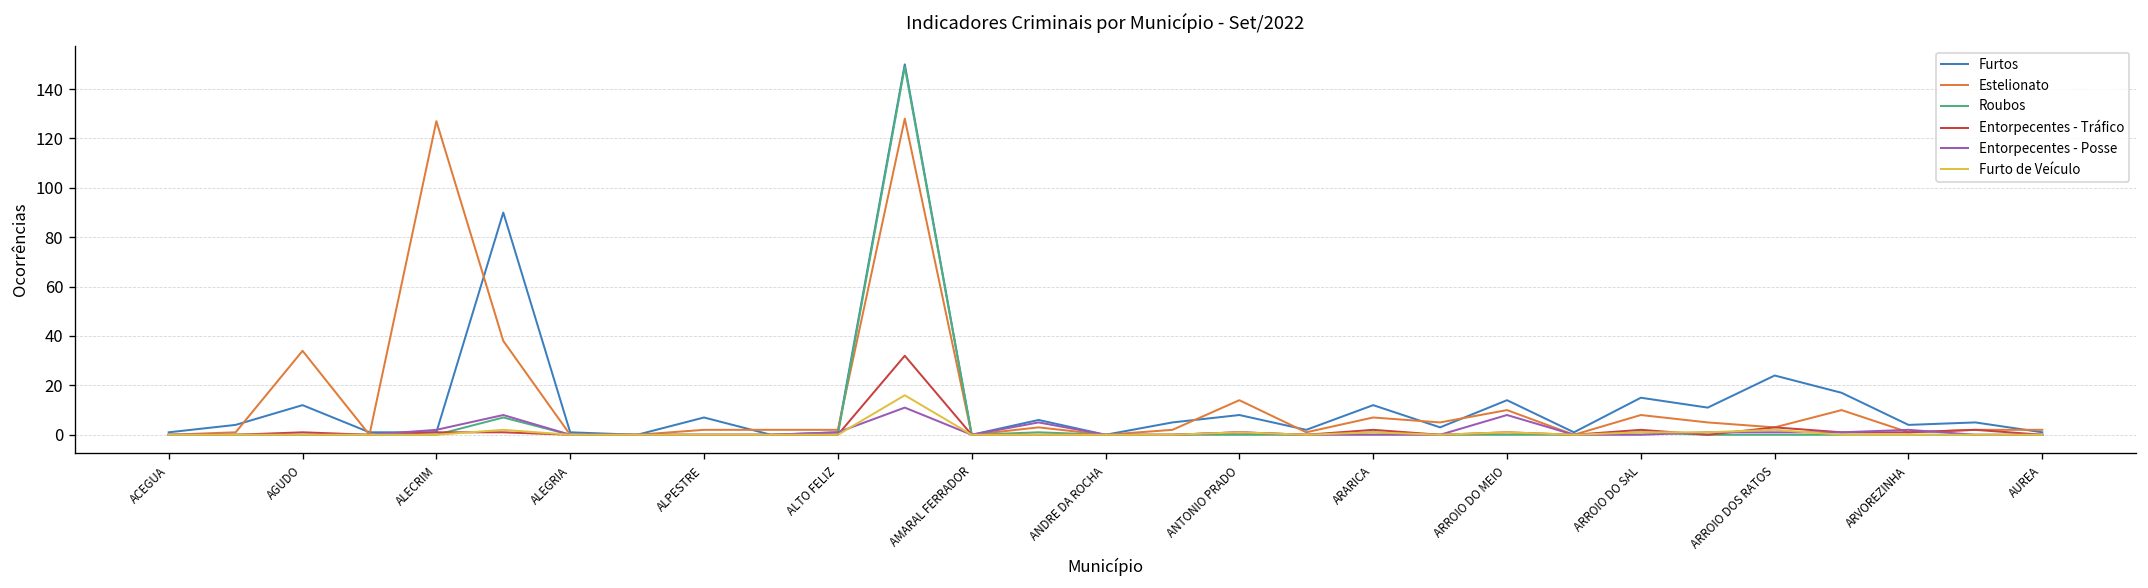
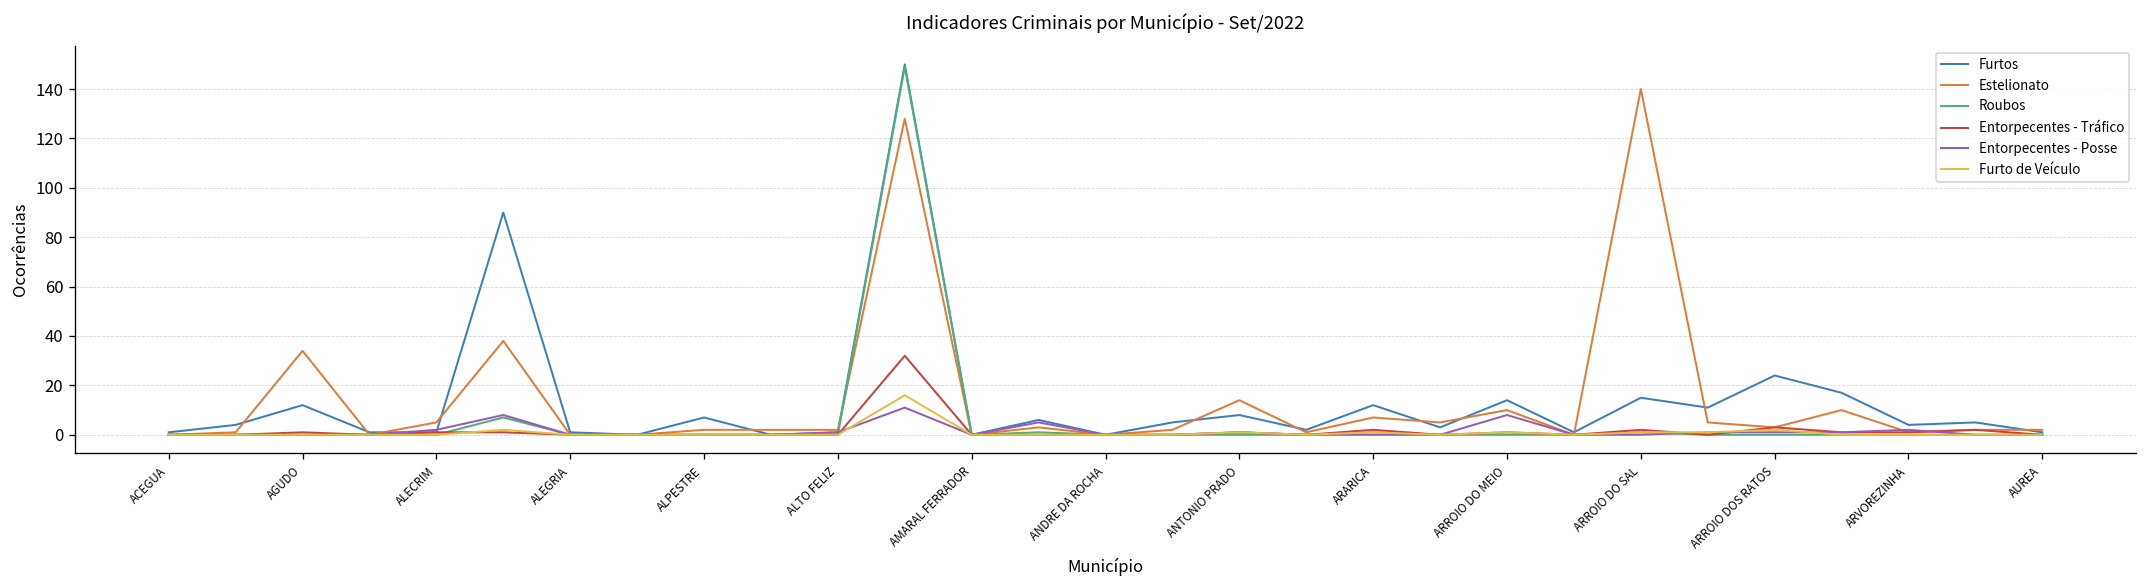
Estelionato, ALECRIM: 127 -> 5
Estelionato, ARROIO DO SAL: 8 -> 140
